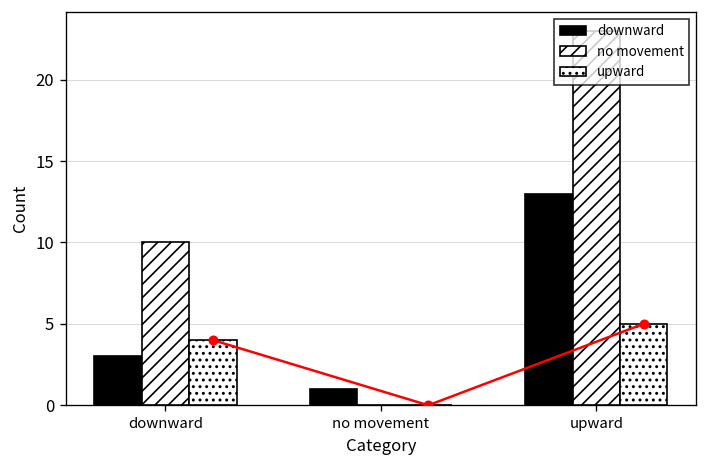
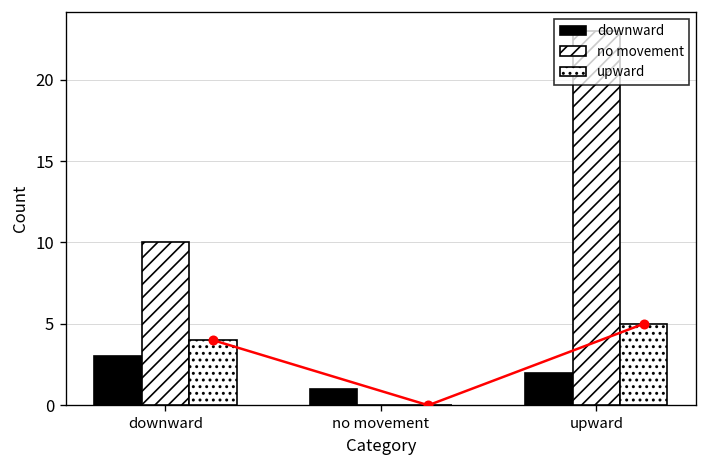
downward, upward: 13 -> 2
